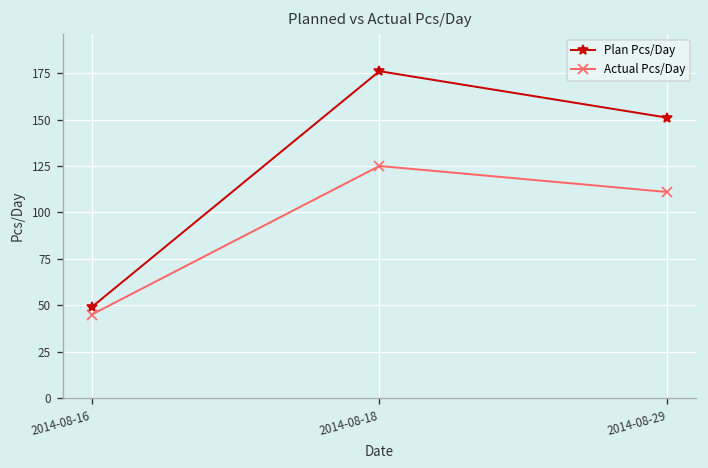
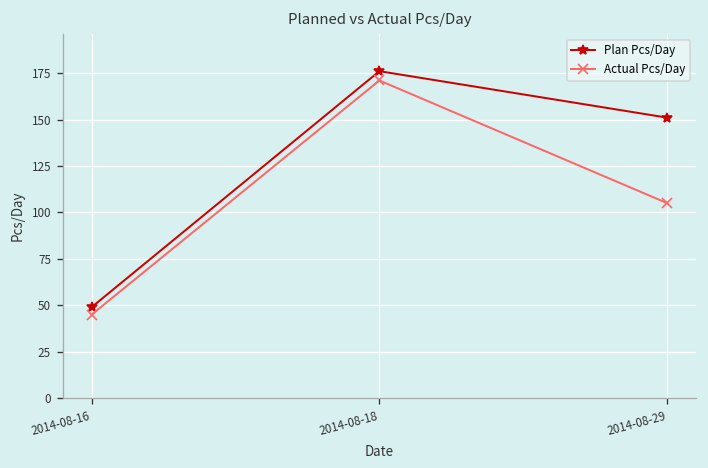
Actual Pcs/Day, 2014-08-18: 125 -> 171
Actual Pcs/Day, 2014-08-29: 111 -> 105
